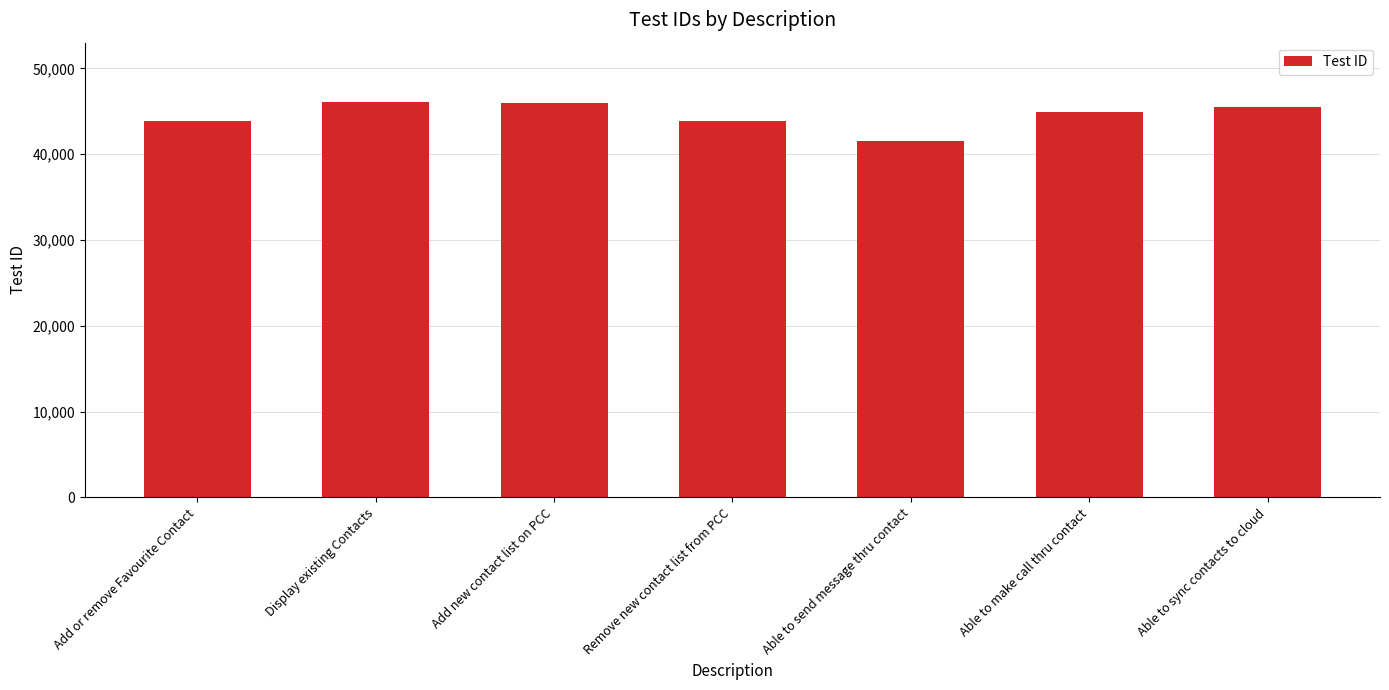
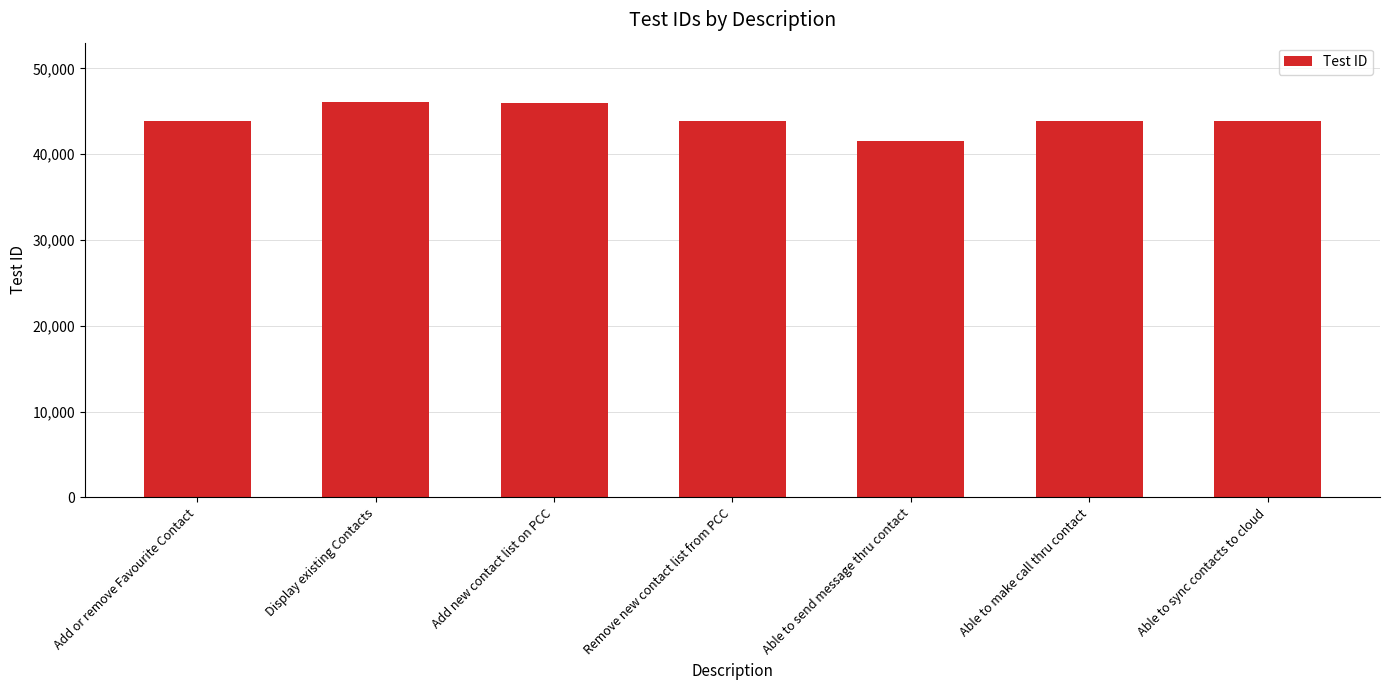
Able to make call thru contact: 45,000 -> 44,000
Able to sync contacts to cloud: 45,000 -> 44,000
